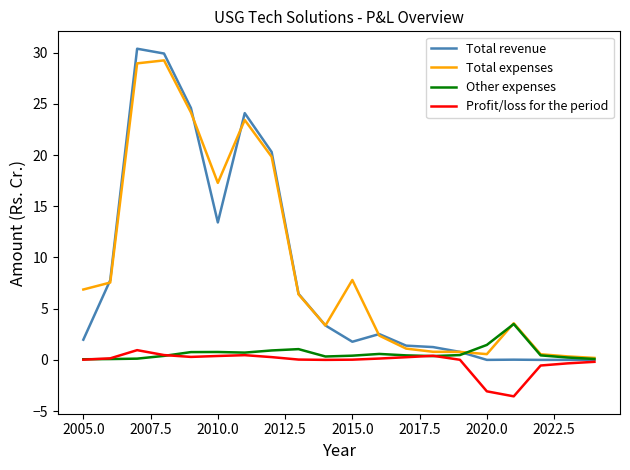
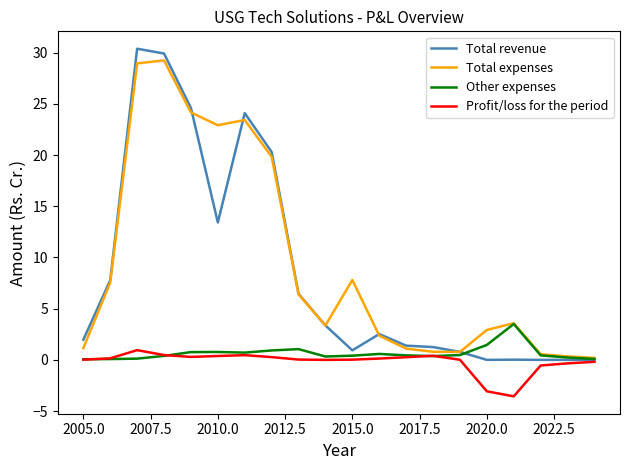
Total expenses, 2005.0: 6.9 -> 1.2
Total expenses, 2010.0: 17.3 -> 22.9
Total revenue, 2015.0: 1.8 -> 0.9
Total expenses, 2020.0: 0.6 -> 2.9
